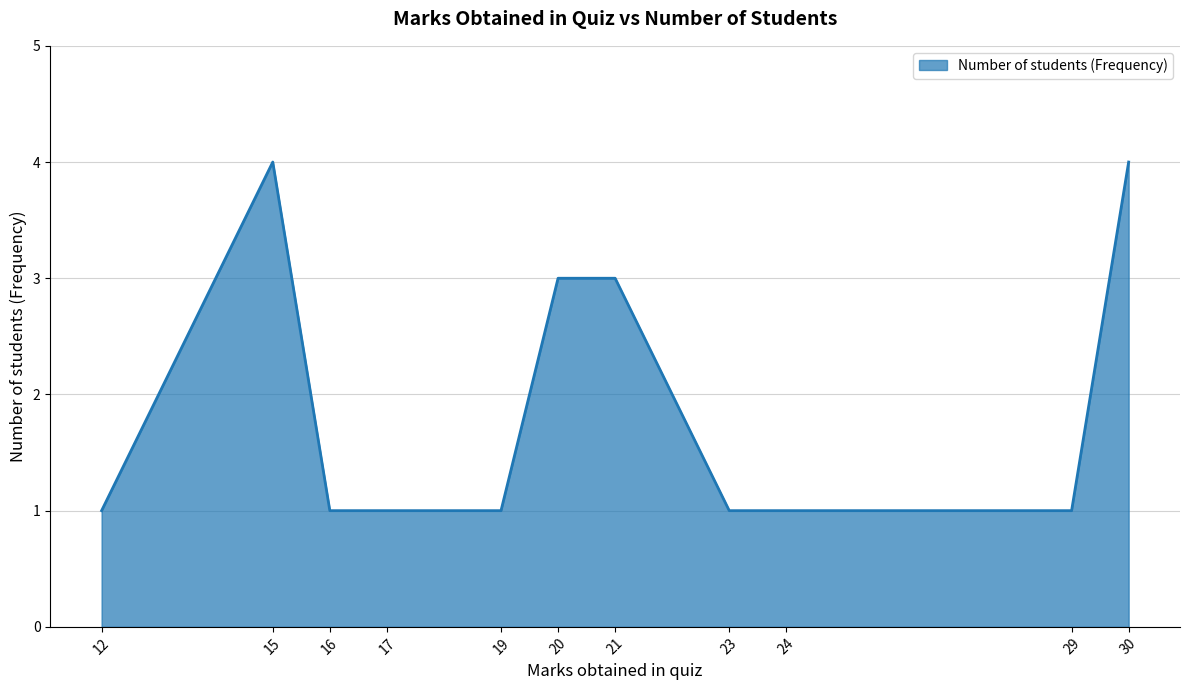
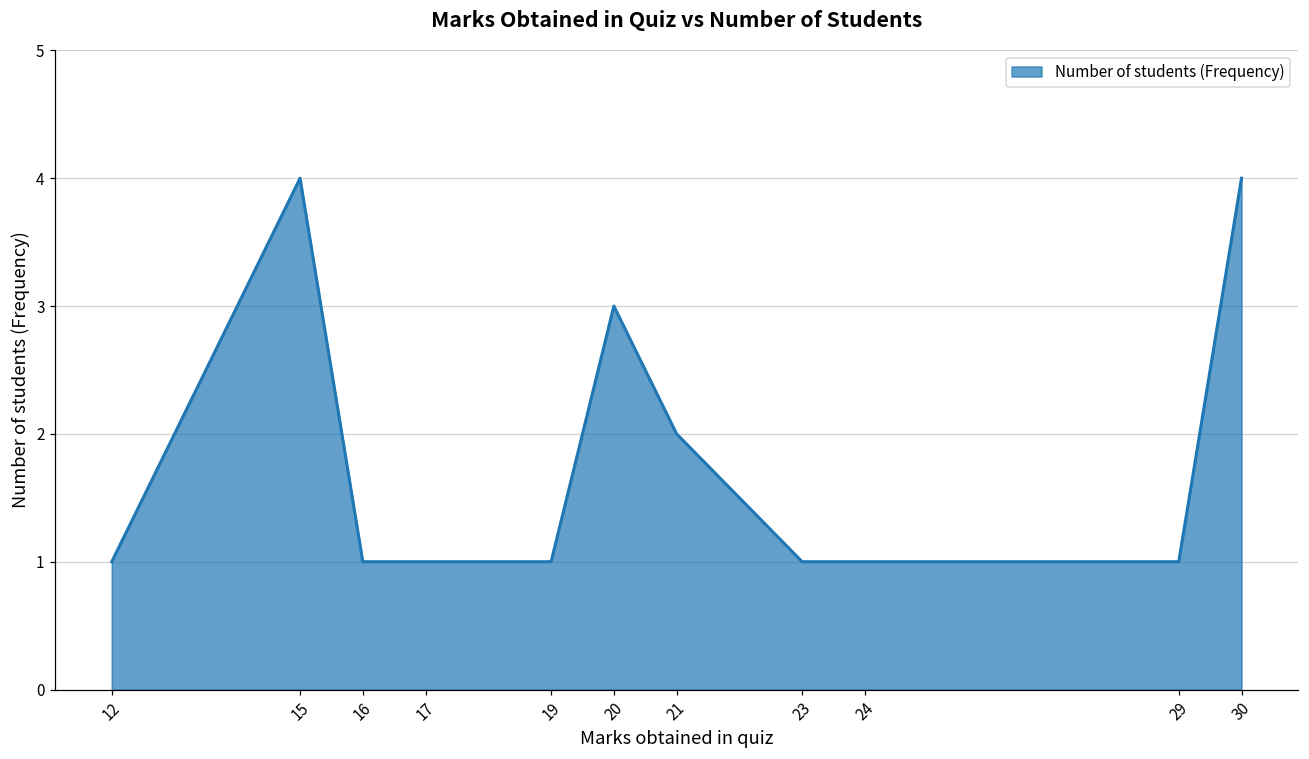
21: 3 -> 2
